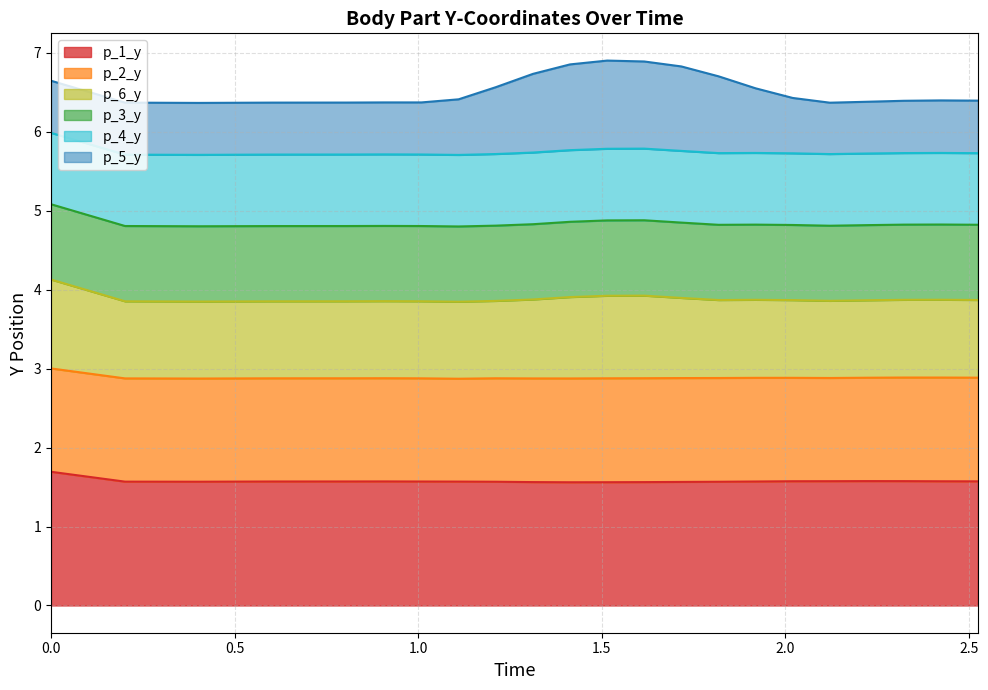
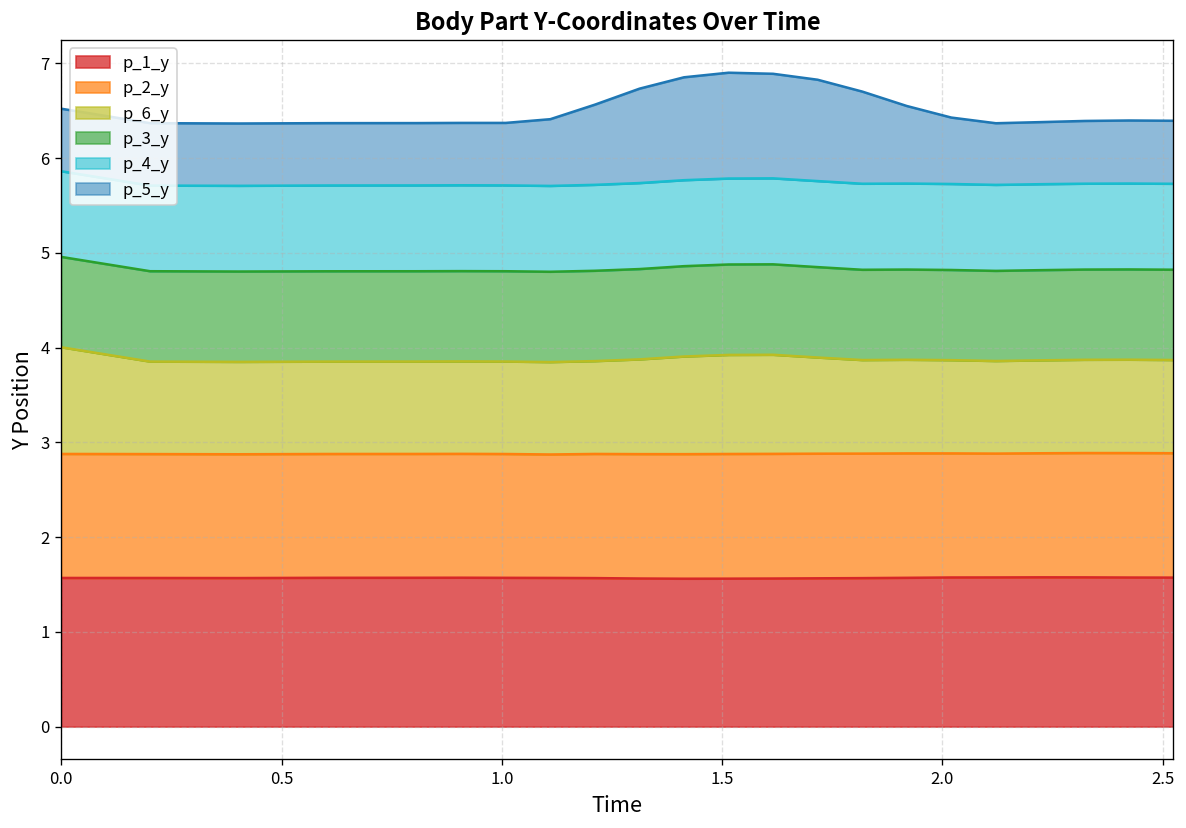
p_1_y, 0.0: 1.7 -> 1.6
